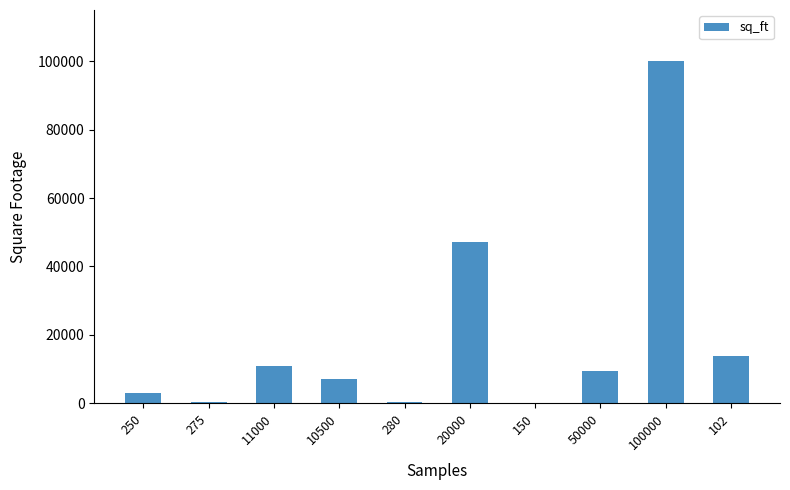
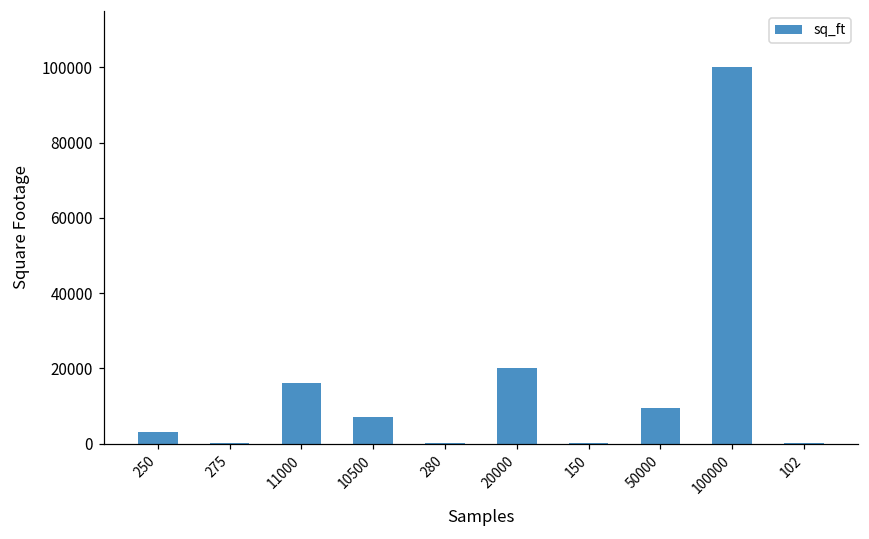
11000: 11000 -> 16000
20000: 47000 -> 20000
102: 14000 -> 0
